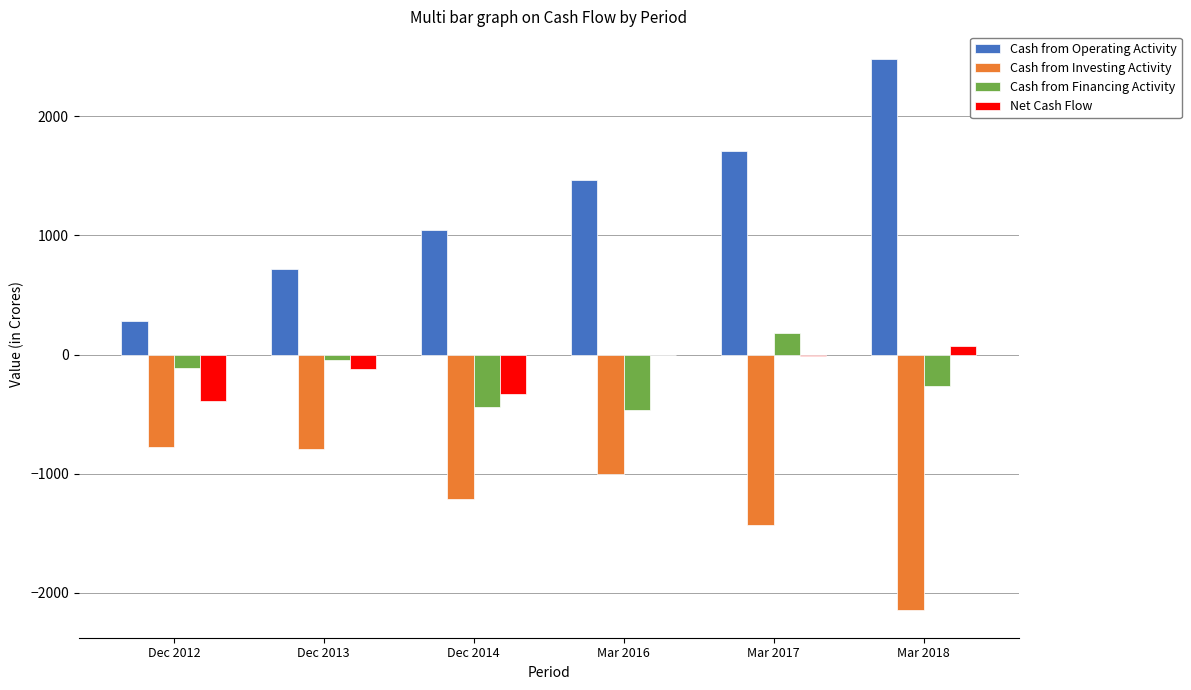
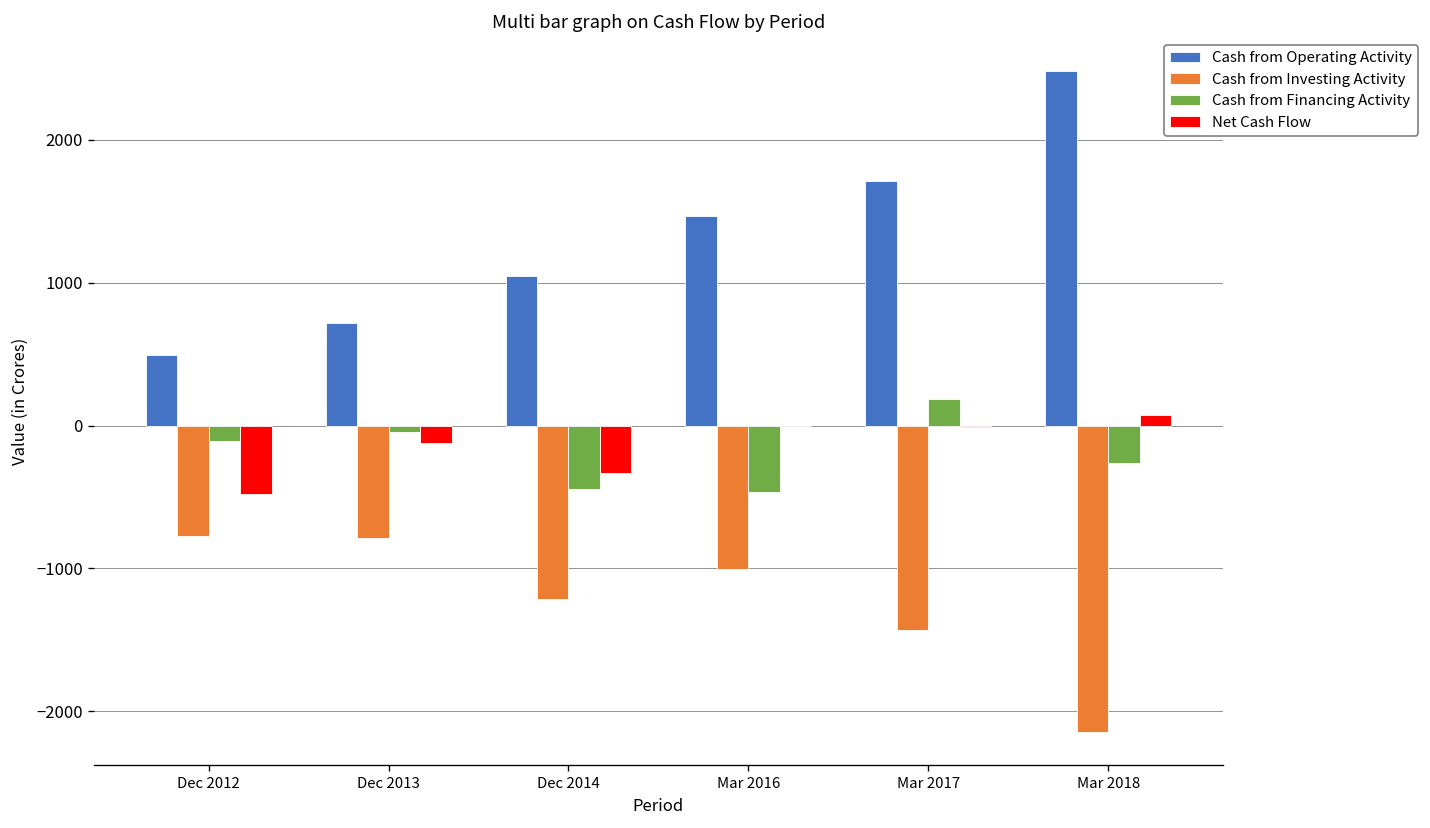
Cash from Operating Activity, Dec 2012: 290 -> 500
Net Cash Flow, Dec 2012: -390 -> -480
